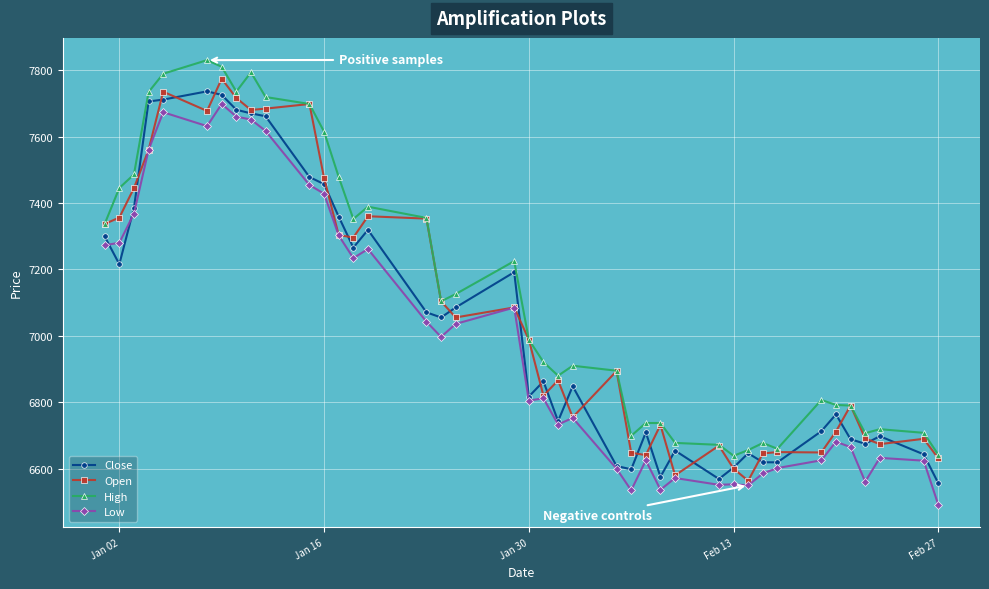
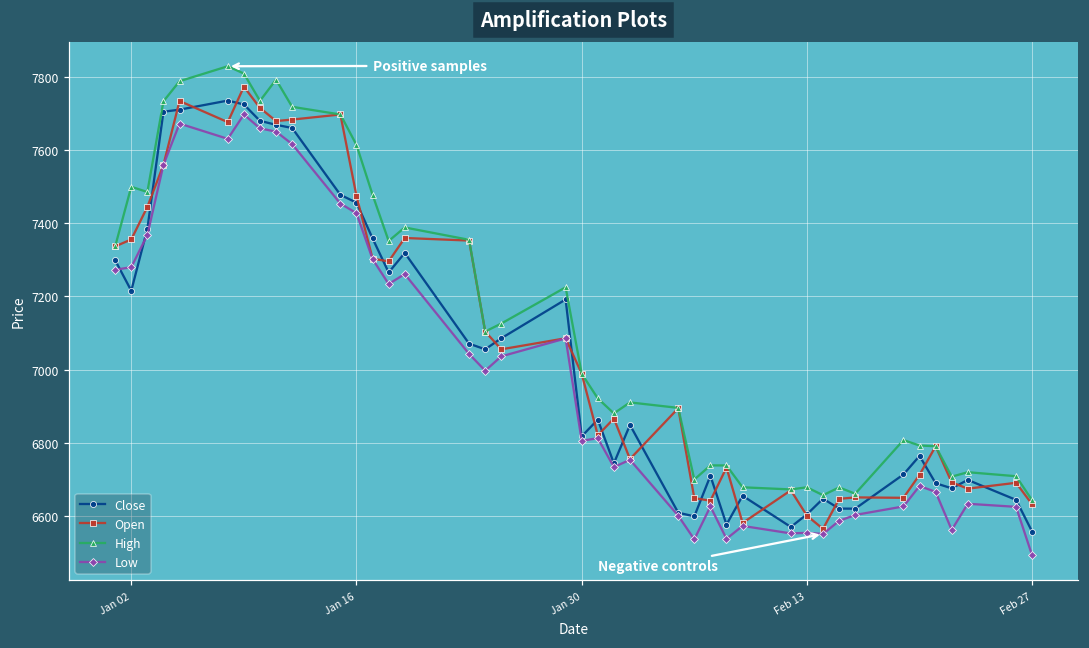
High, Jan 02: 7450 -> 7500
High, Feb 13: 6640 -> 6680
